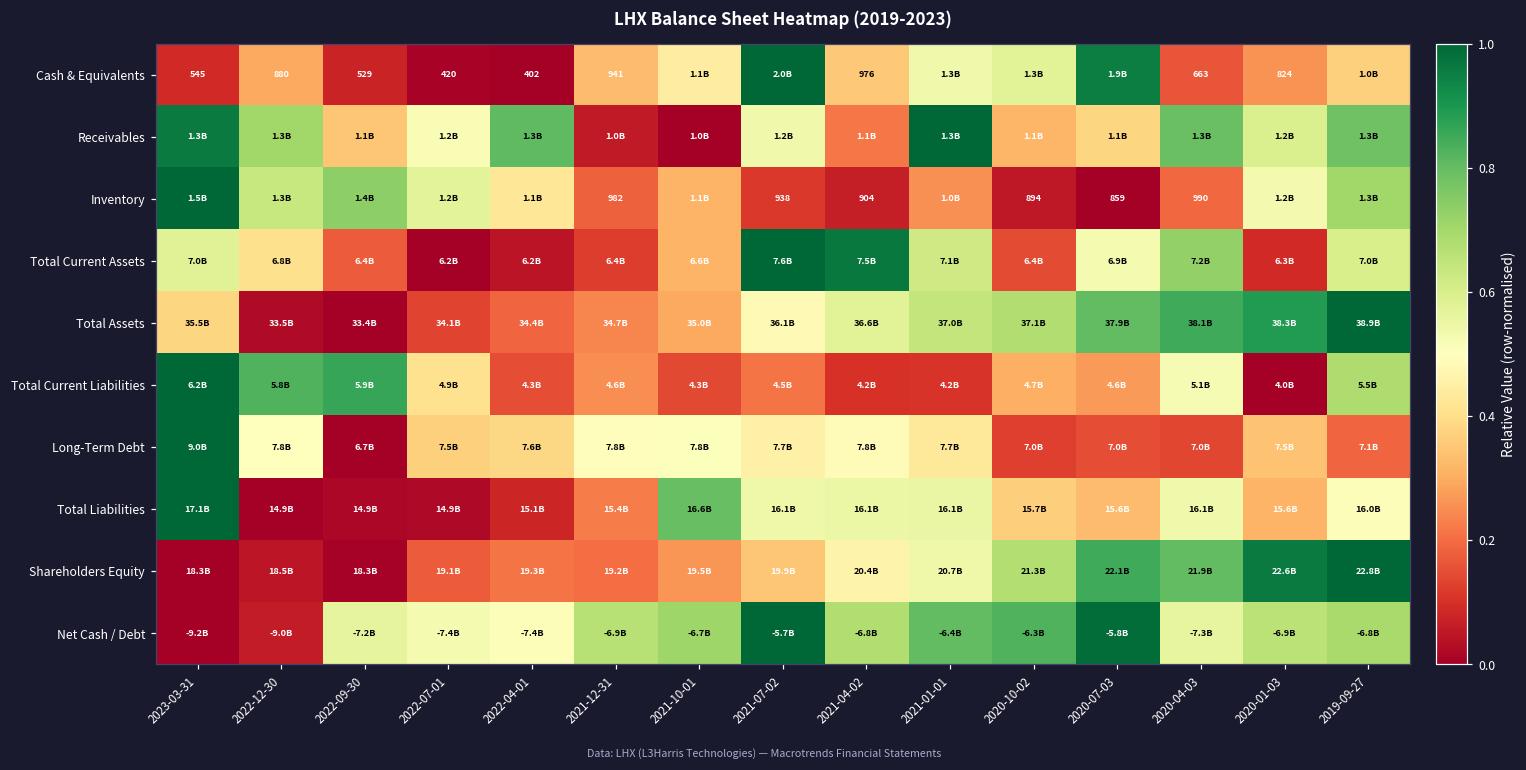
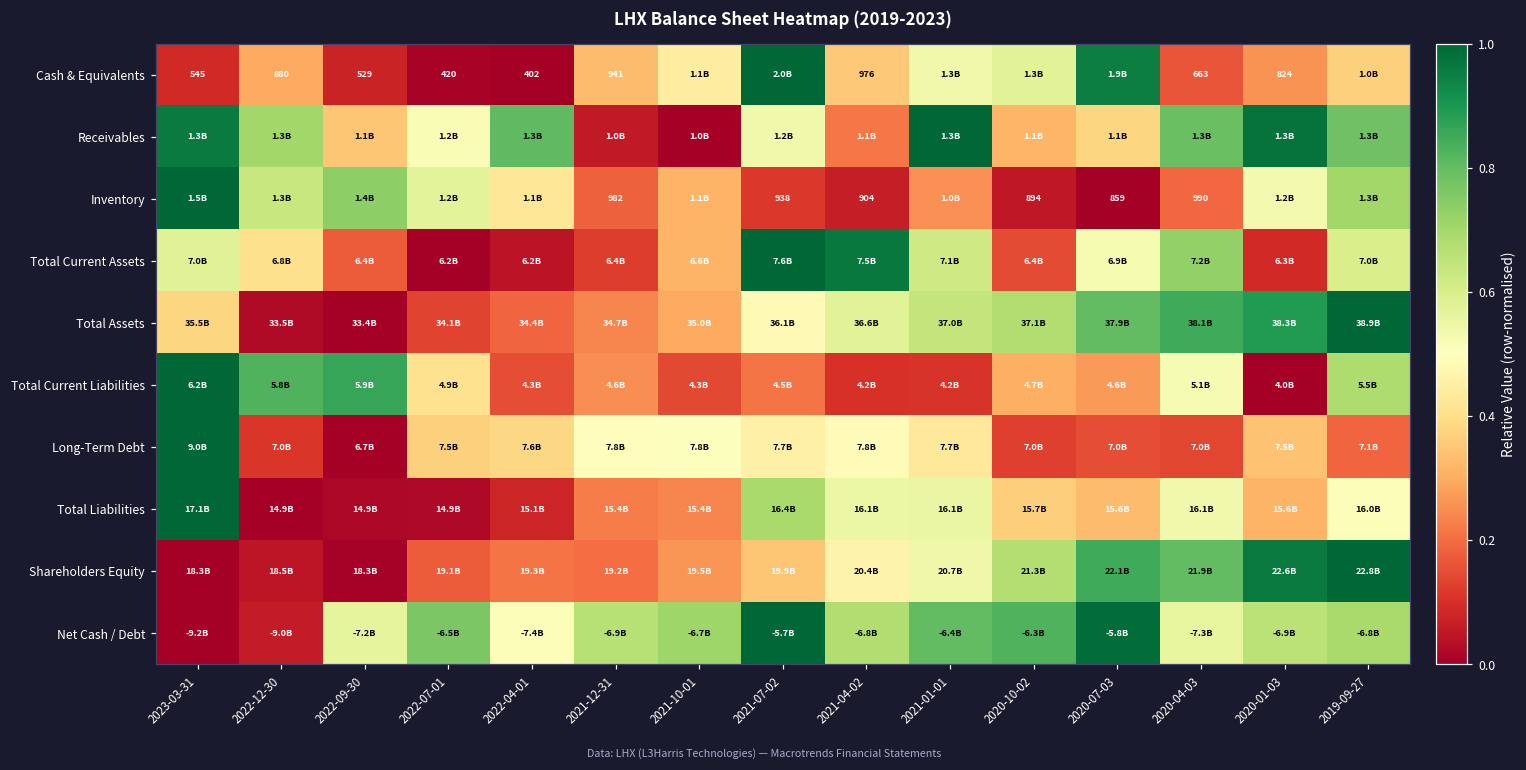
Receivables, 2020-01-03: 1.2B -> 1.3B
Long-Term Debt, 2022-12-30: 7.8B -> 7.0B
Total Liabilities, 2021-10-01: 16.6B -> 15.4B
Total Liabilities, 2021-07-02: 16.1B -> 16.4B
Net Cash / Debt, 2022-07-01: -7.4B -> -6.5B
